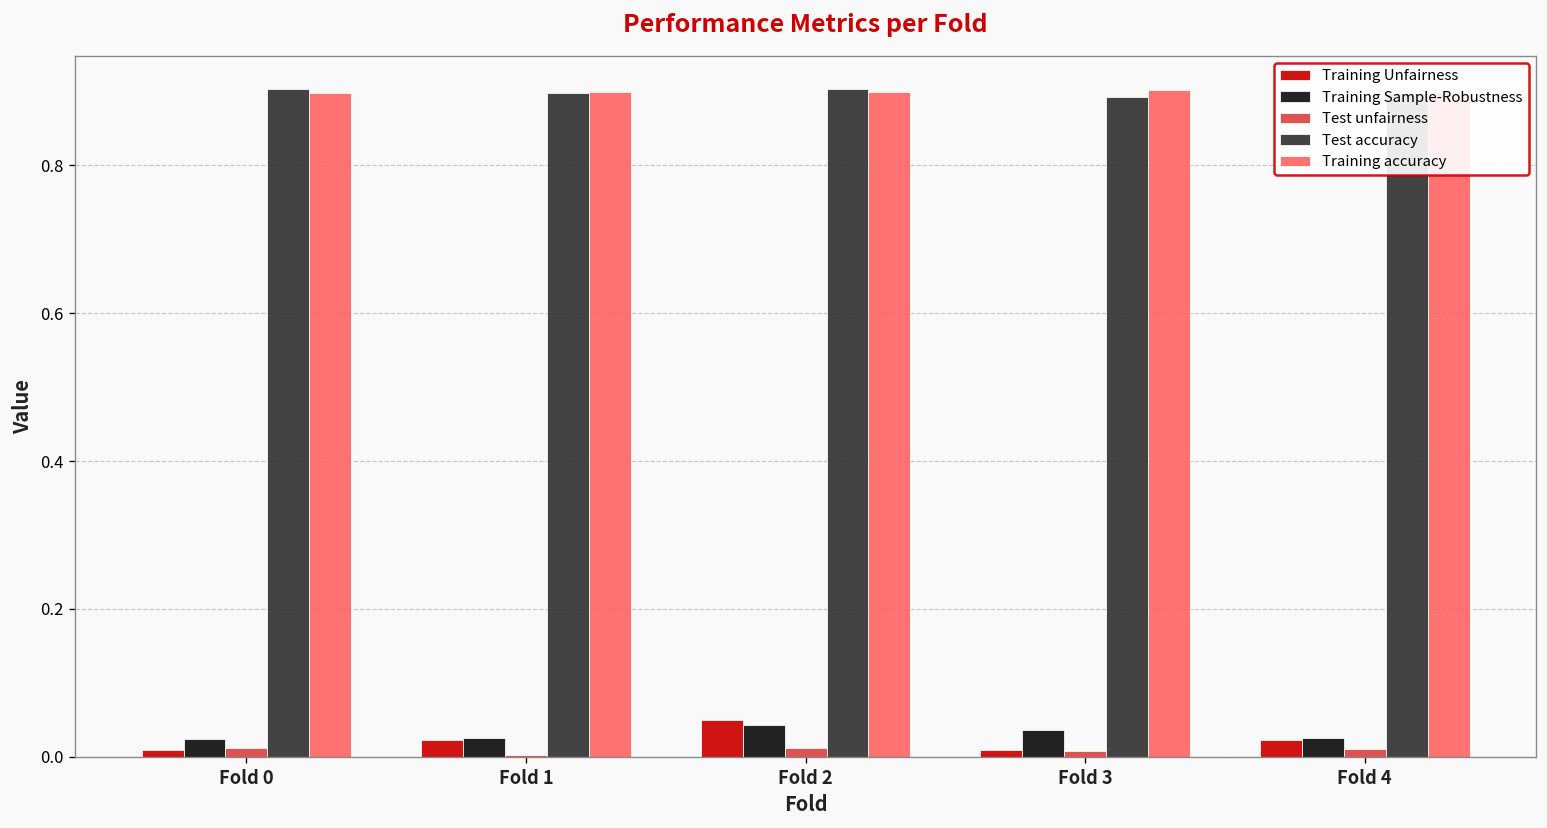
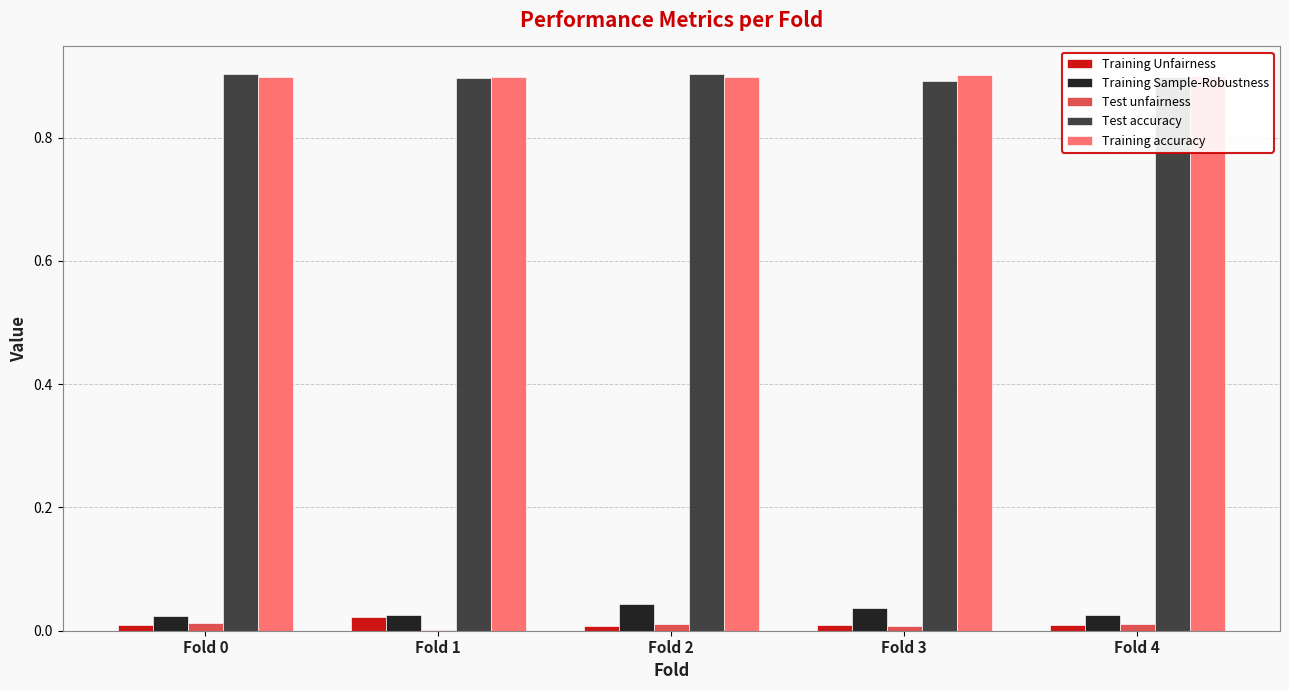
Training Unfairness, Fold 2: 0.05 -> 0.01
Training Unfairness, Fold 4: 0.02 -> 0.01
